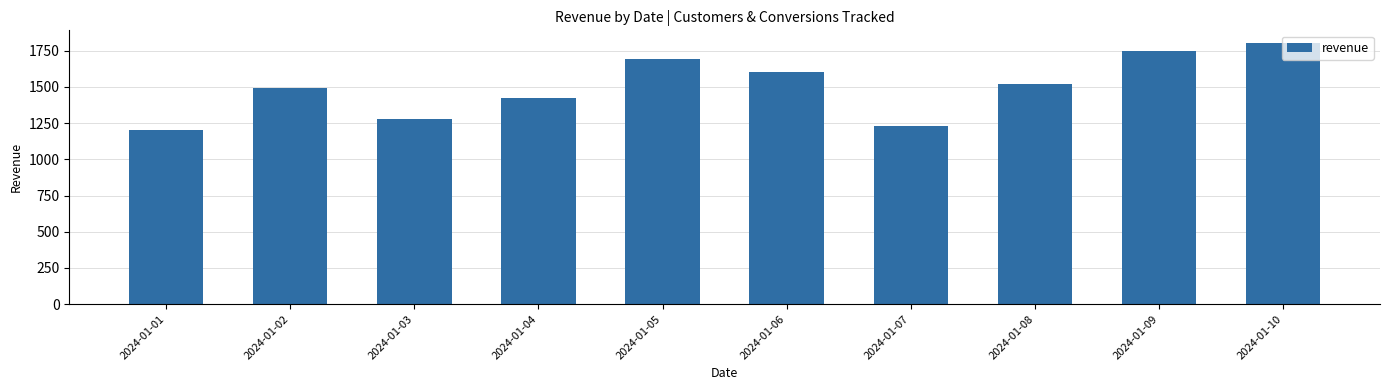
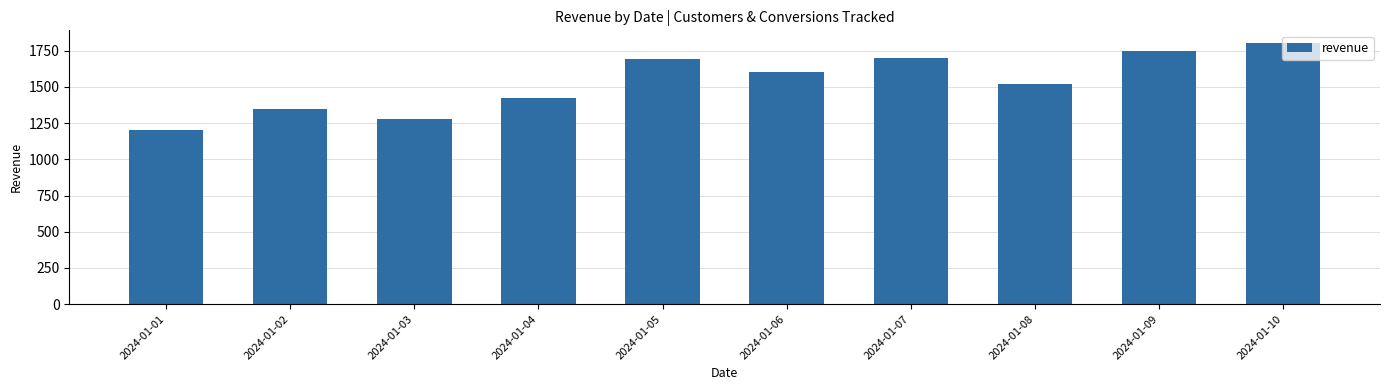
2024-01-02: 1490 -> 1350
2024-01-07: 1230 -> 1700
